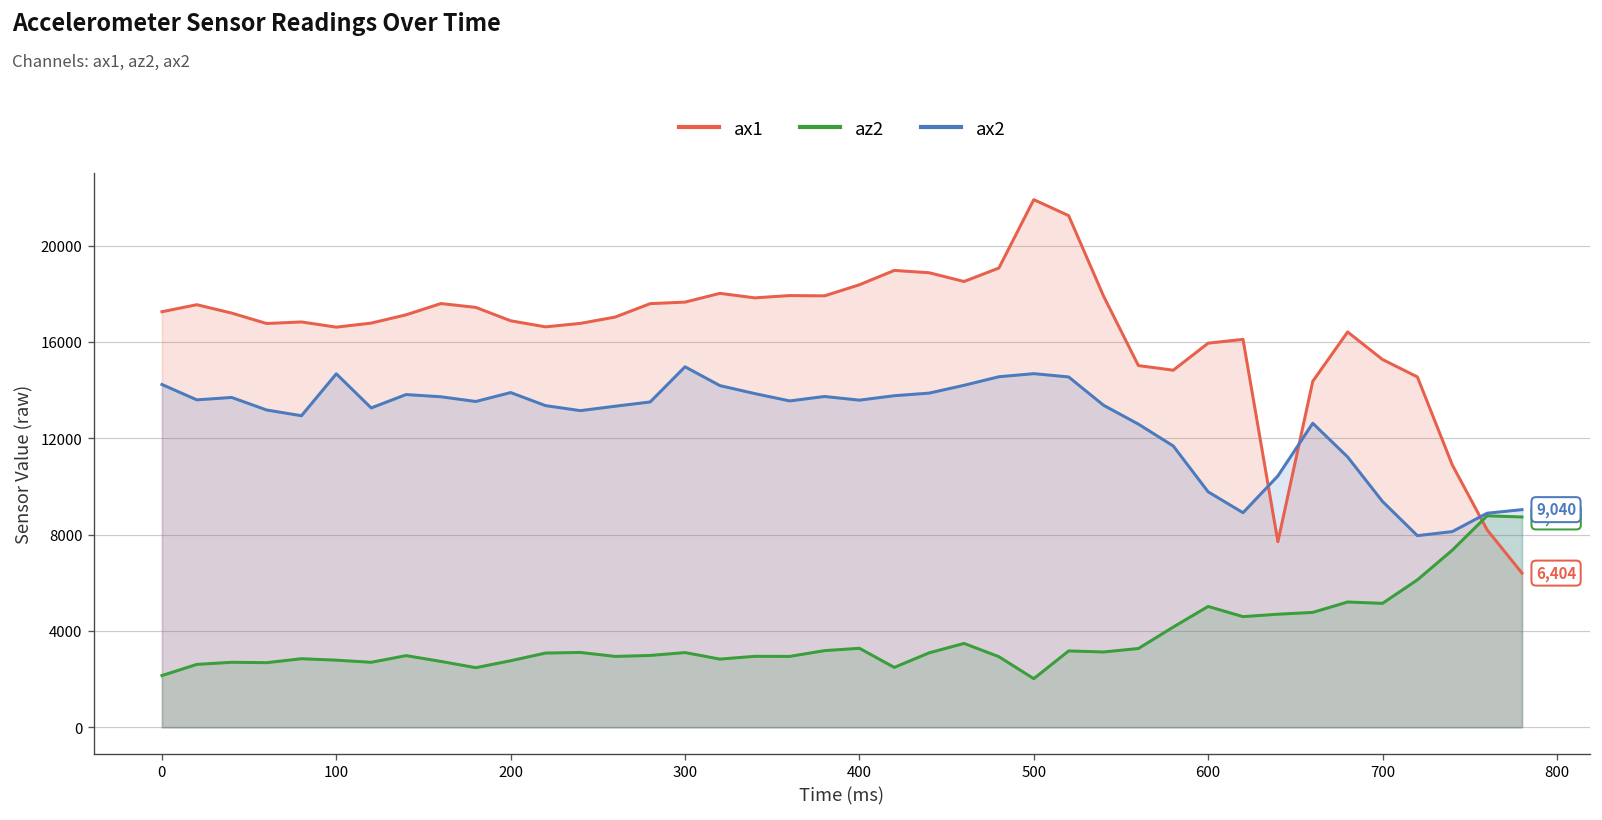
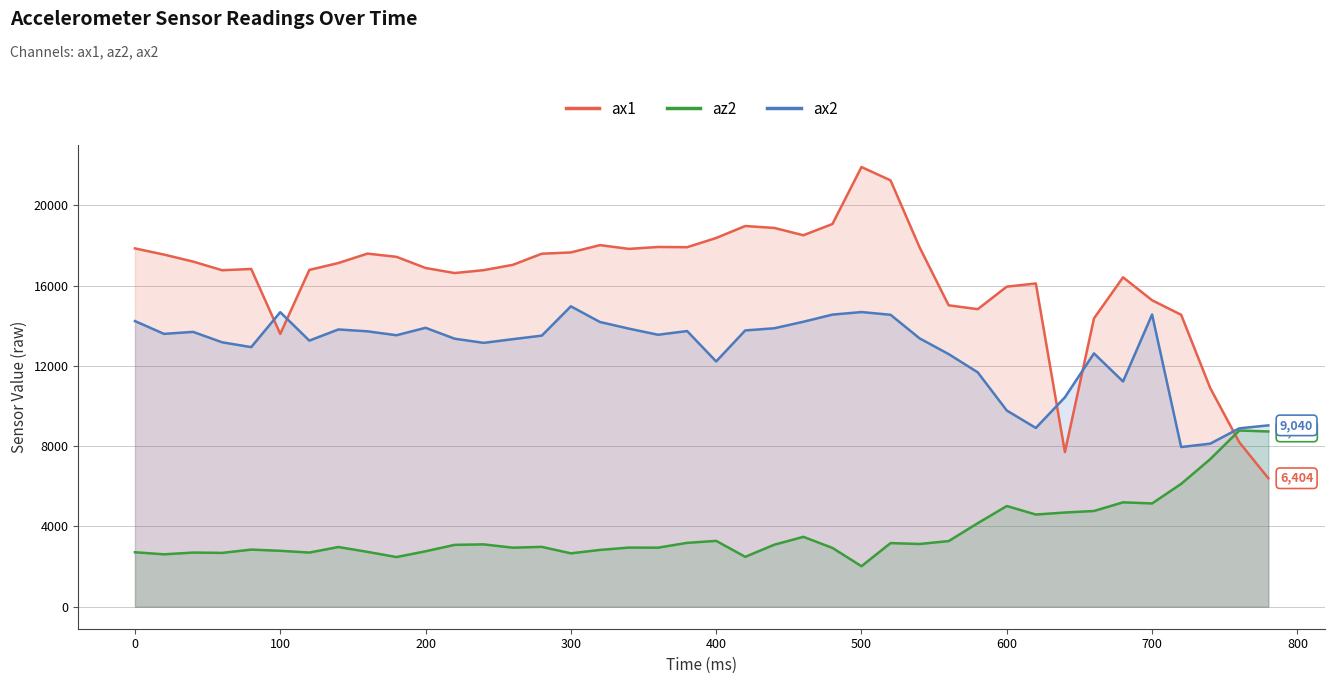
ax1, 0: 17300 -> 17900
az2, 0: 2100 -> 2700
ax1, 100: 16600 -> 13600
az2, 300: 3100 -> 2700
ax2, 400: 13600 -> 12200
ax2, 700: 9400 -> 14600
